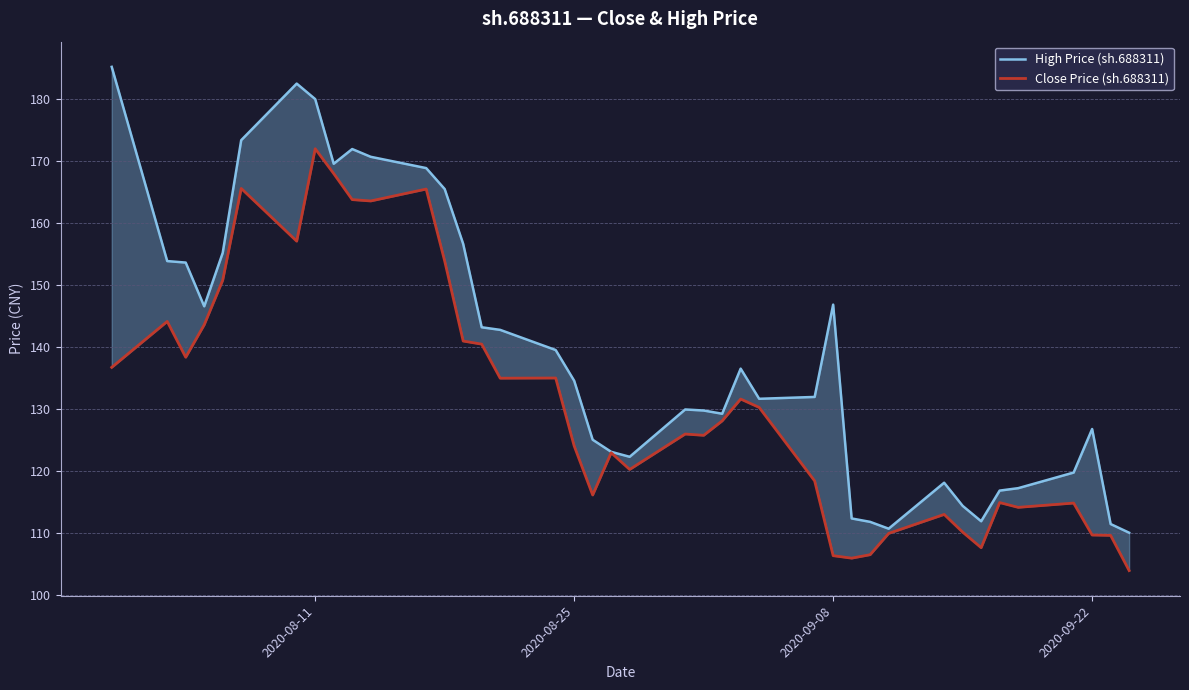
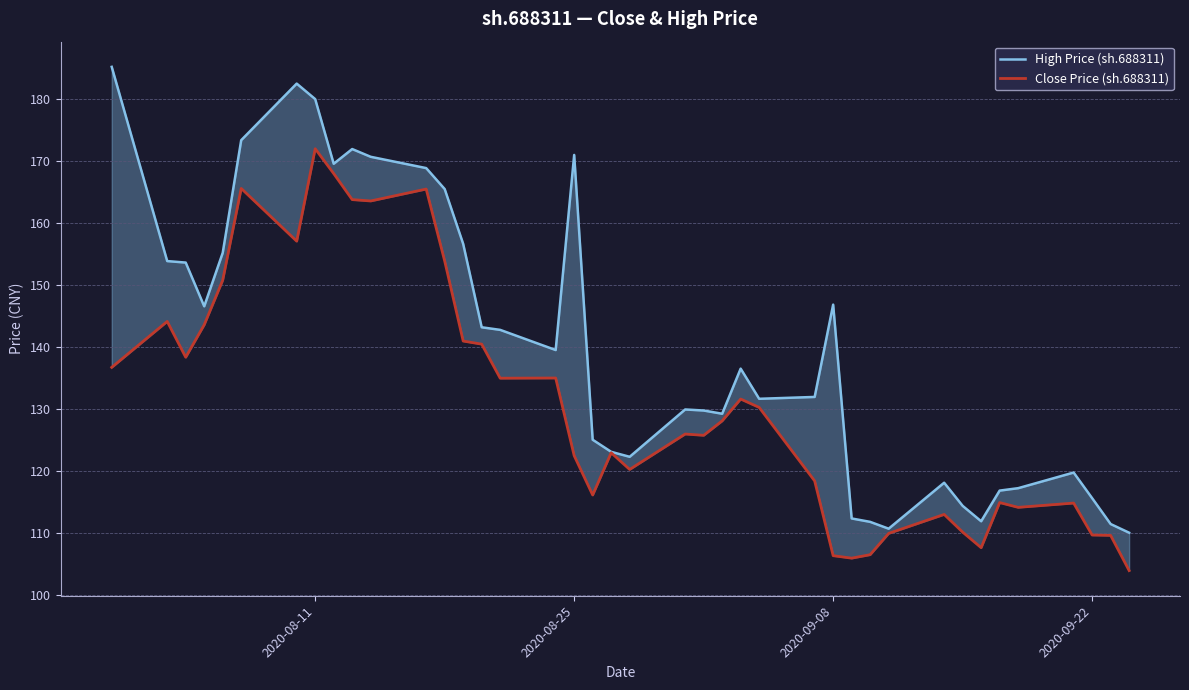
High Price (sh.688311), 2020-08-25: 135 -> 171
Close Price (sh.688311), 2020-08-25: 124 -> 123
High Price (sh.688311), 2020-09-22: 127 -> 116
